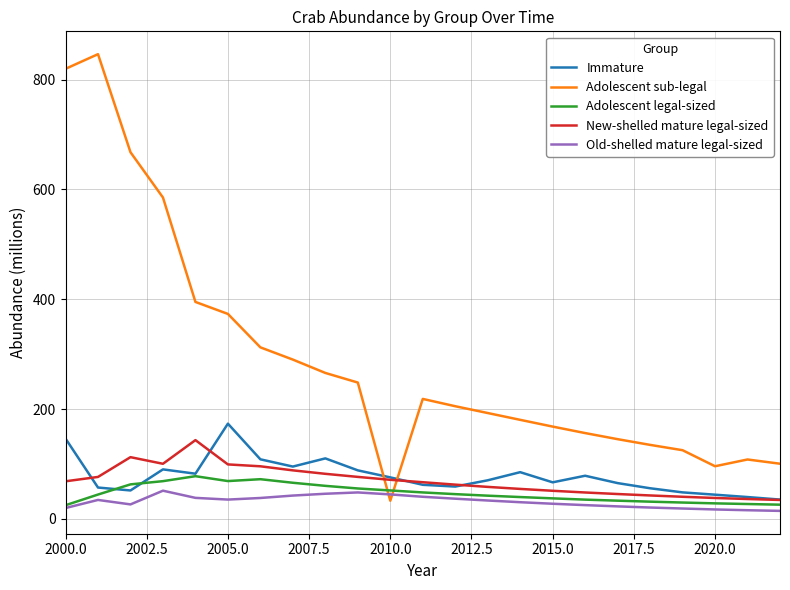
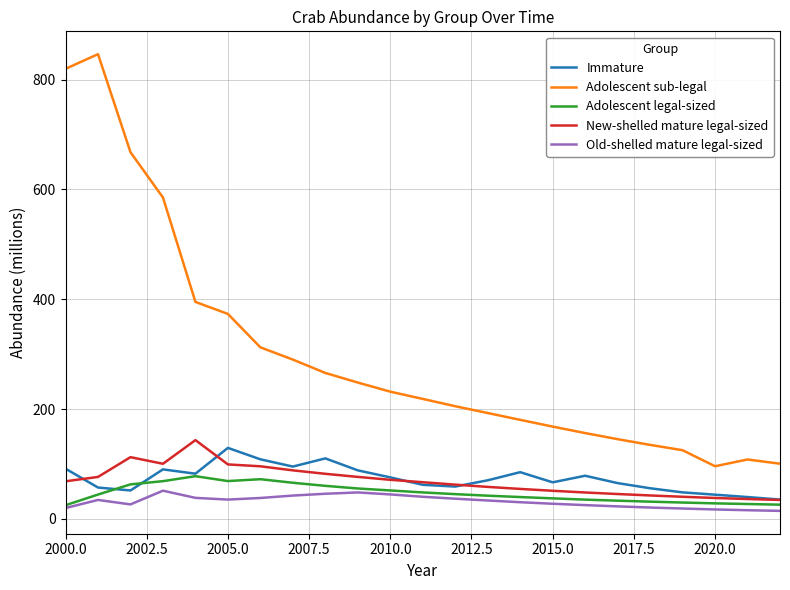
Immature, 2000.0: 150 -> 90
Immature, 2005.0: 170 -> 130
Adolescent sub-legal, 2010.0: 30 -> 230
